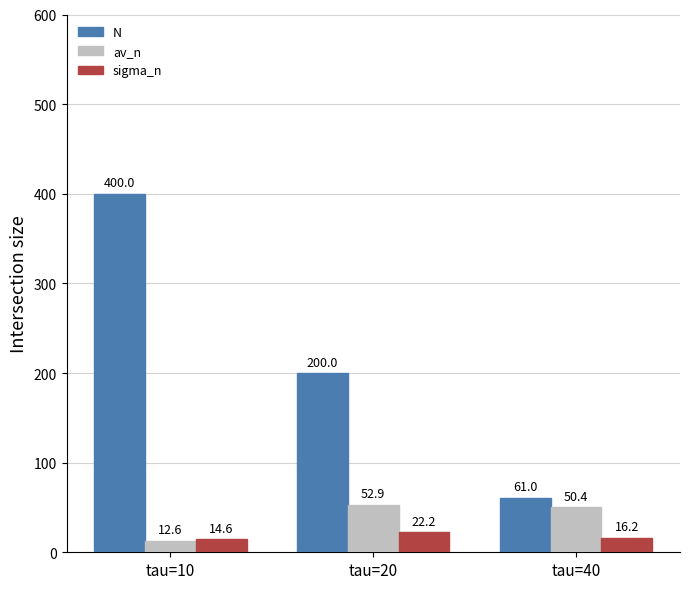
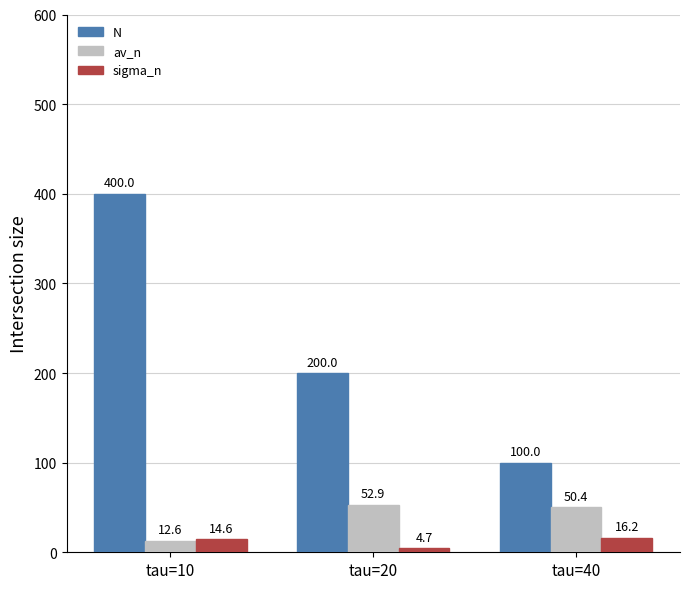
sigma_n, tau=20: 22.2 -> 4.7
N, tau=40: 61.0 -> 100.0
